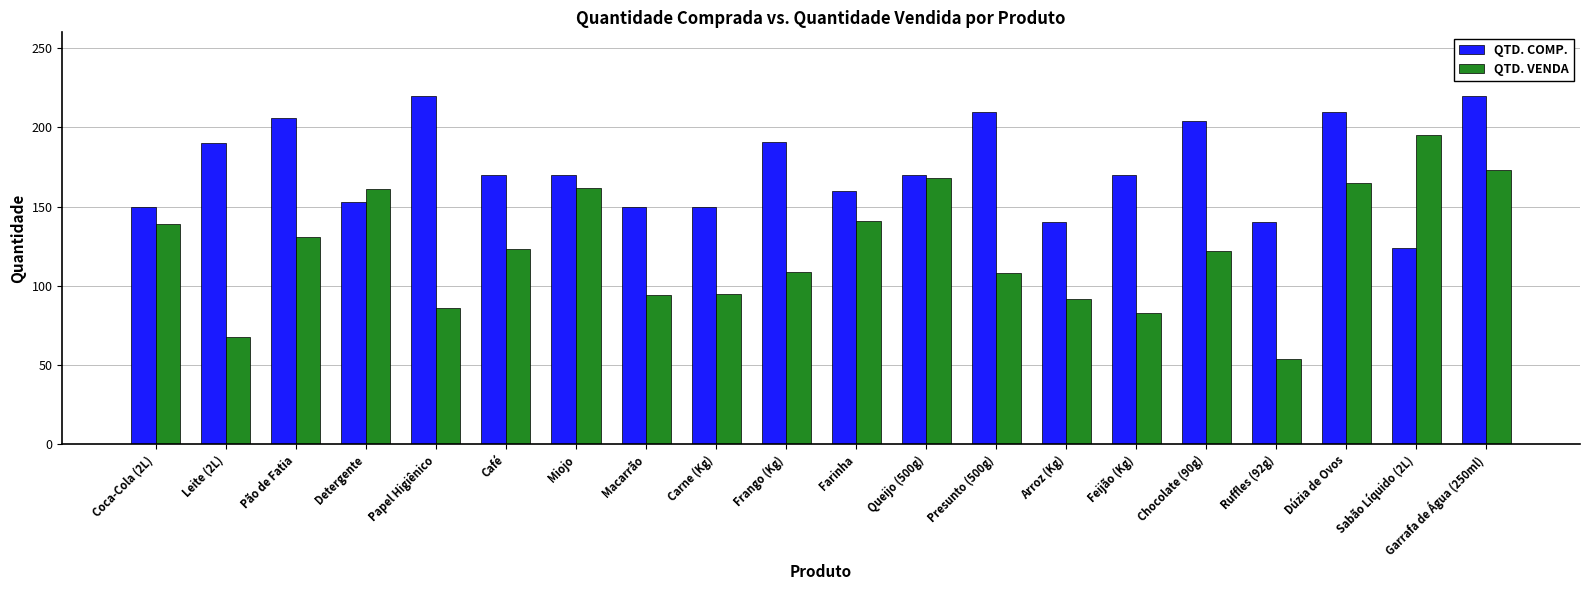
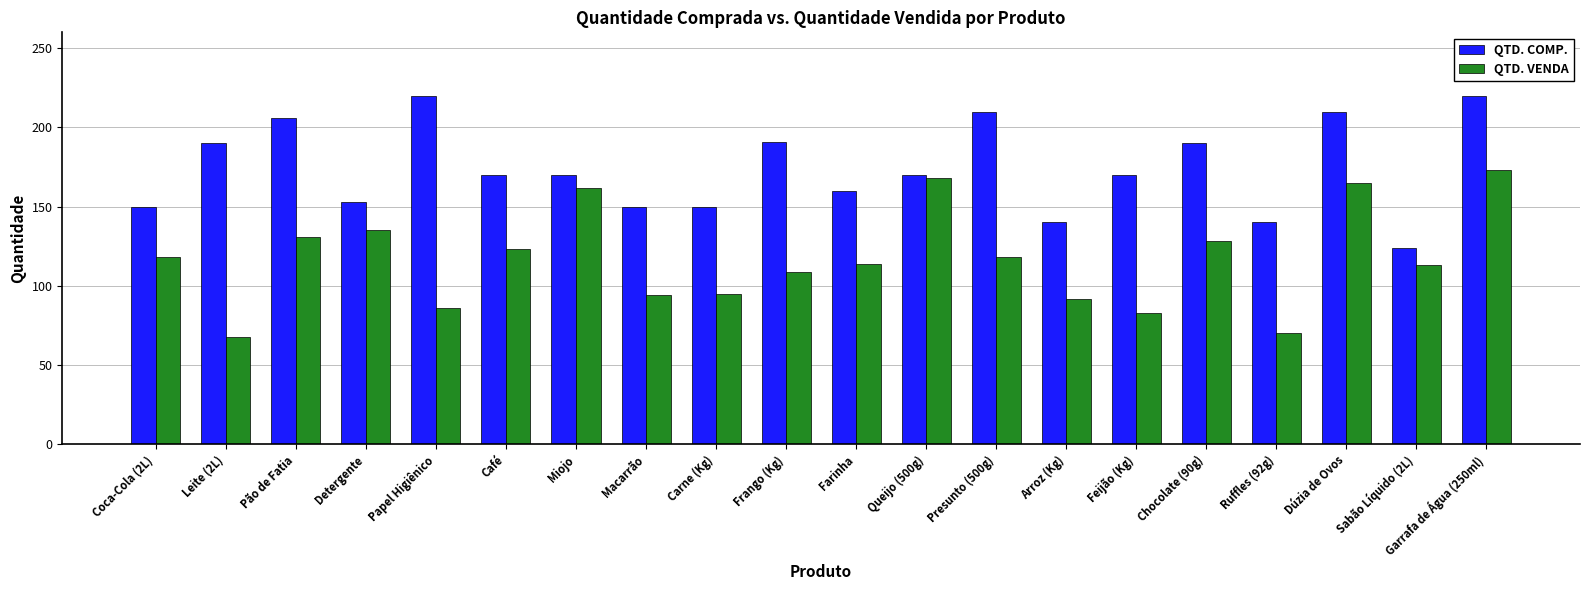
QTD. VENDA, Coca-Cola (2L): 139 -> 118
QTD. VENDA, Detergente: 161 -> 135
QTD. VENDA, Farinha: 141 -> 114
QTD. VENDA, Presunto (500g): 108 -> 118
QTD. COMP., Chocolate (90g): 204 -> 190
QTD. VENDA, Chocolate (90g): 122 -> 128
QTD. VENDA, Ruffles (92g): 54 -> 70
QTD. VENDA, Sabão Líquido (2L): 195 -> 113
